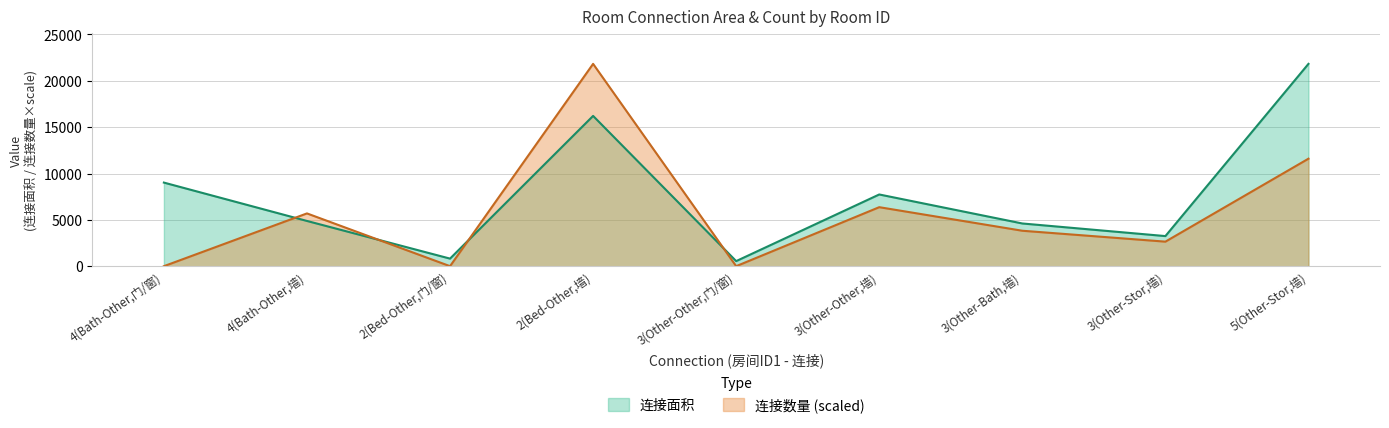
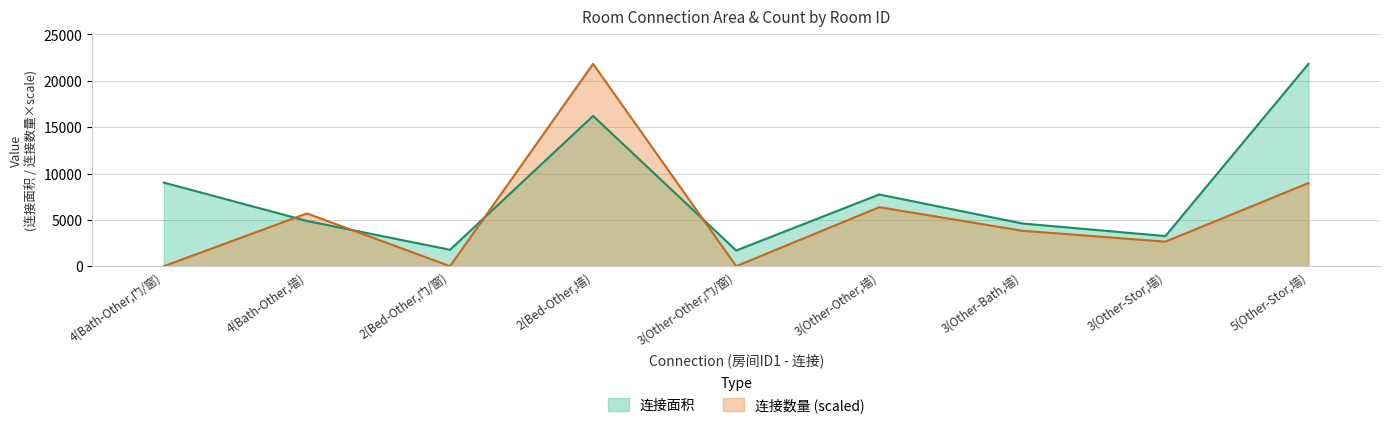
连接面积, 2(Bed-Other,门/窗): 1000 -> 2000
连接面积, 3(Other-Other,门/窗): 1000 -> 2000
连接数量 (scaled), 5(Other-Stor,墙): 12000 -> 9000
